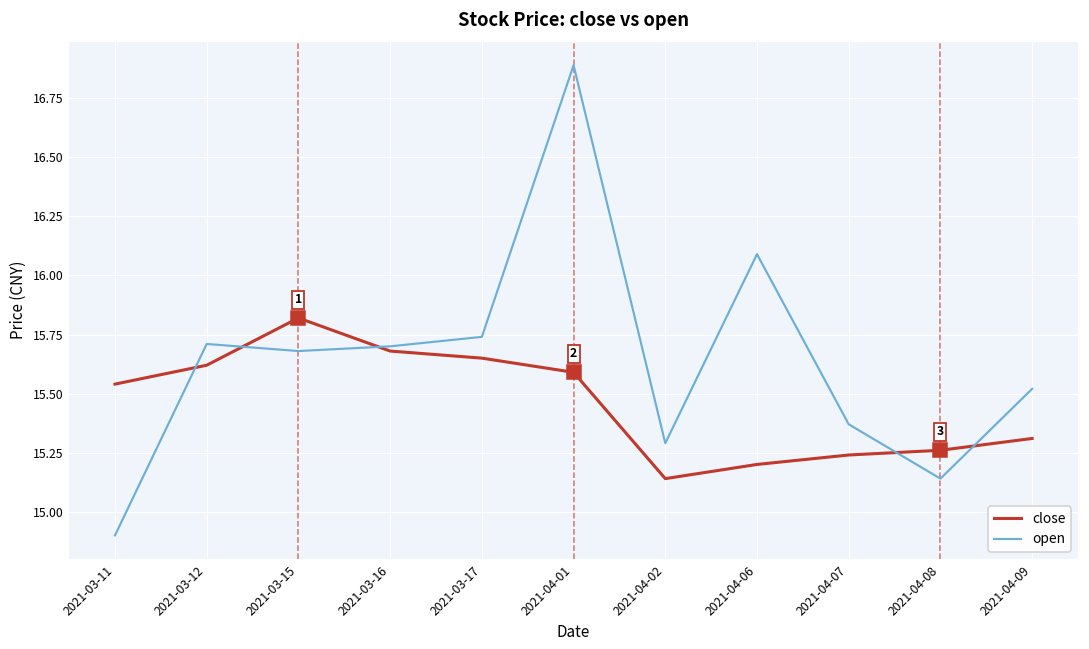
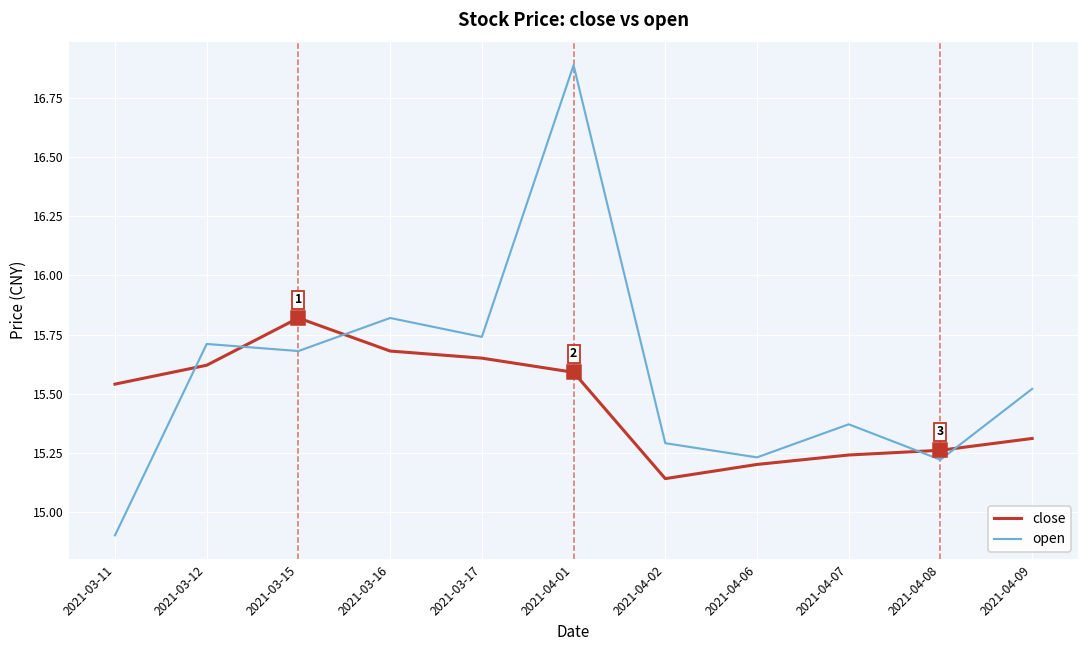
open, 2021-03-16: 15.70 -> 15.82
open, 2021-04-06: 16.09 -> 15.23
open, 2021-04-08: 15.14 -> 15.22
